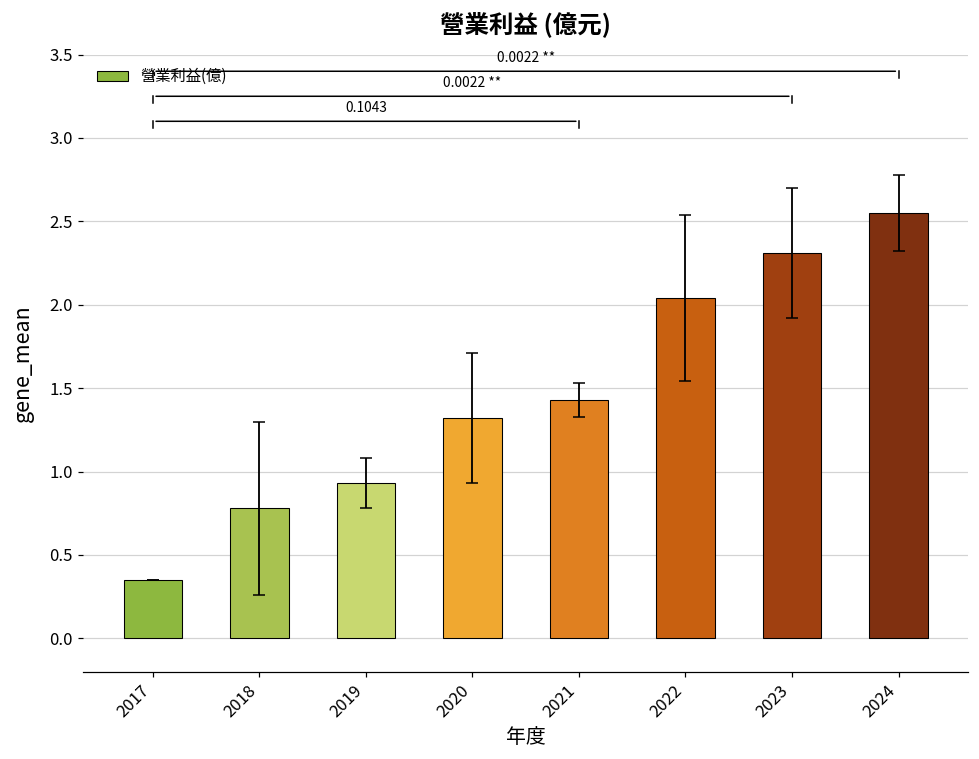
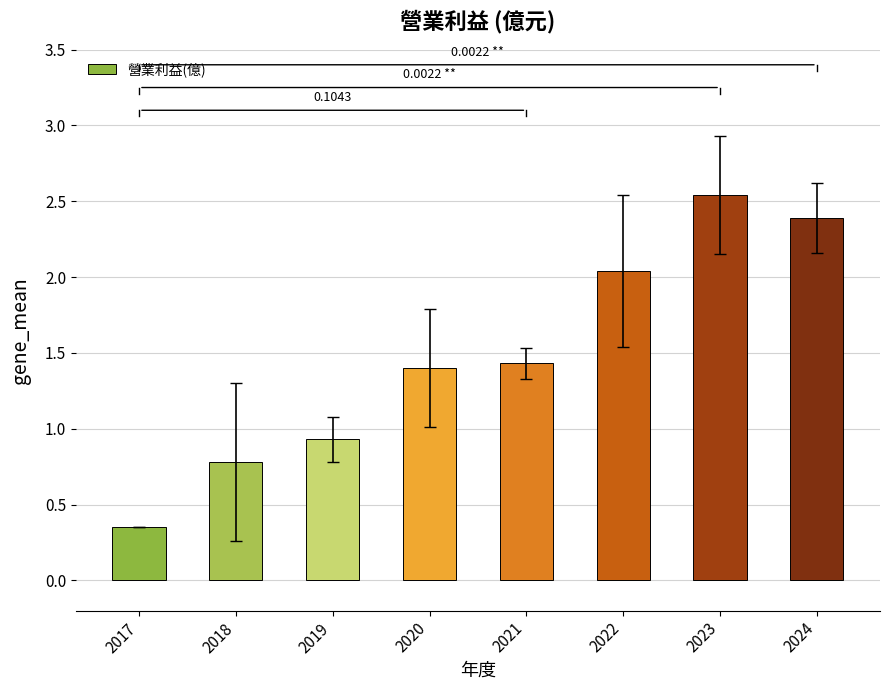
營業利益(億), 2020: 1.32 -> 1.40
營業利益(億), 2023: 2.31 -> 2.54
營業利益(億), 2024: 2.55 -> 2.39
